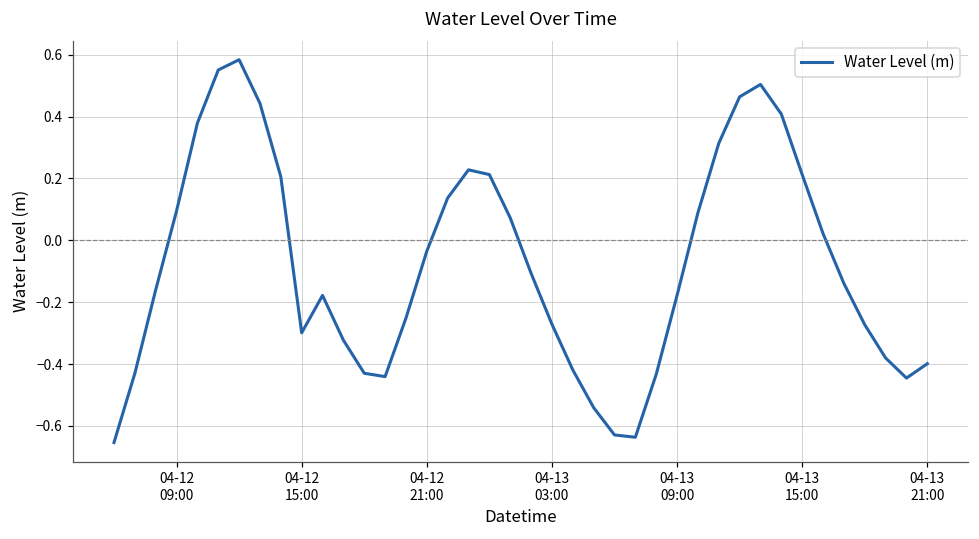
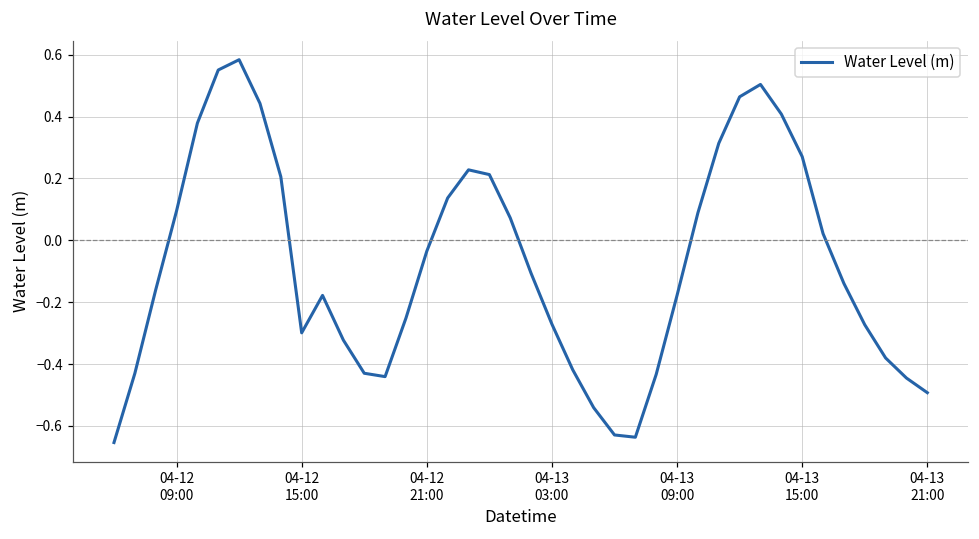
04-13 15:00: 0.21 -> 0.27
04-13 21:00: -0.40 -> -0.49
